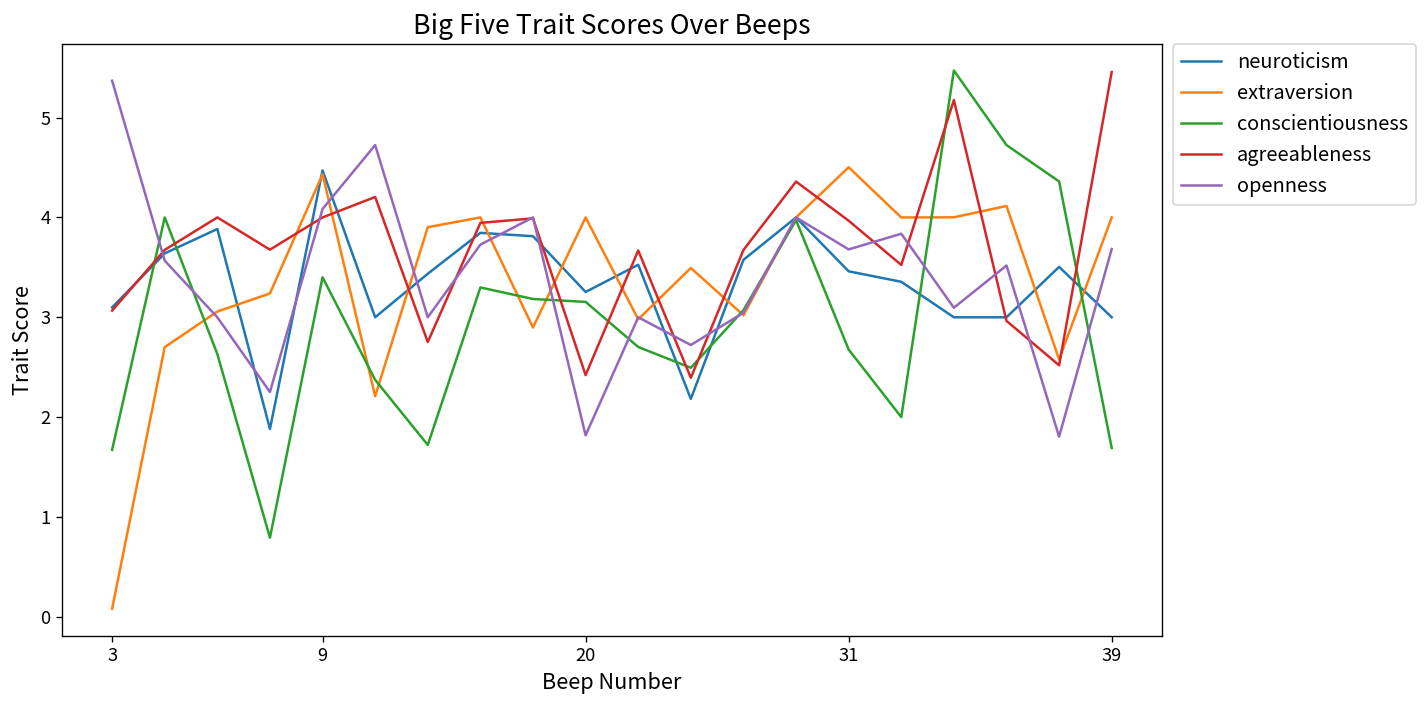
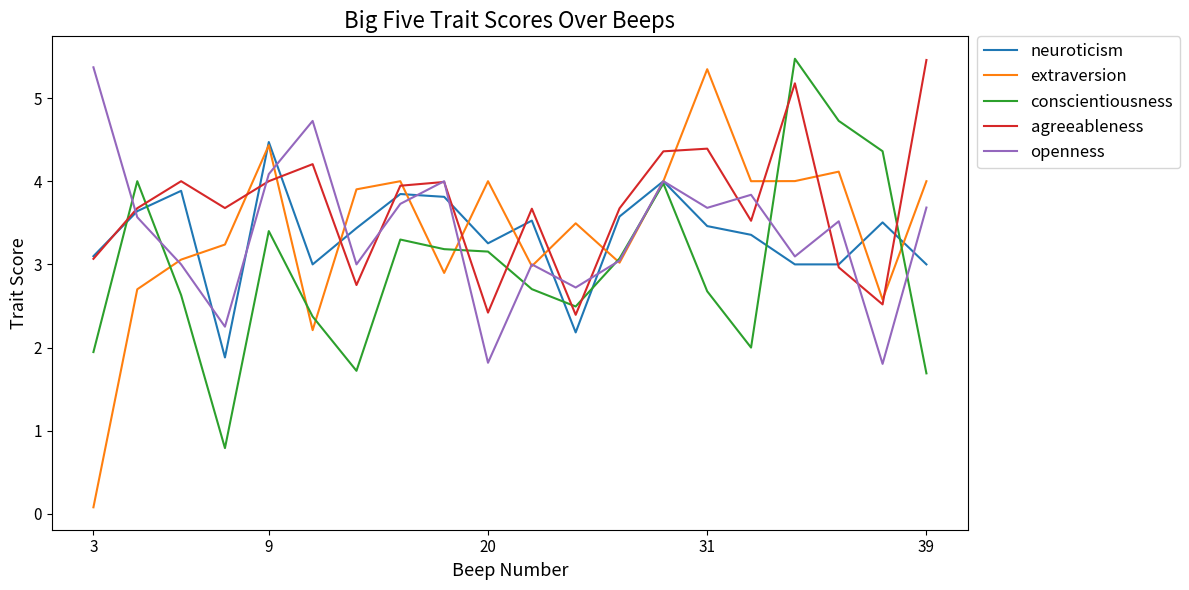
conscientiousness, 3: 1.7 -> 1.9
extraversion, 31: 4.5 -> 5.3
agreeableness, 31: 4.0 -> 4.4
